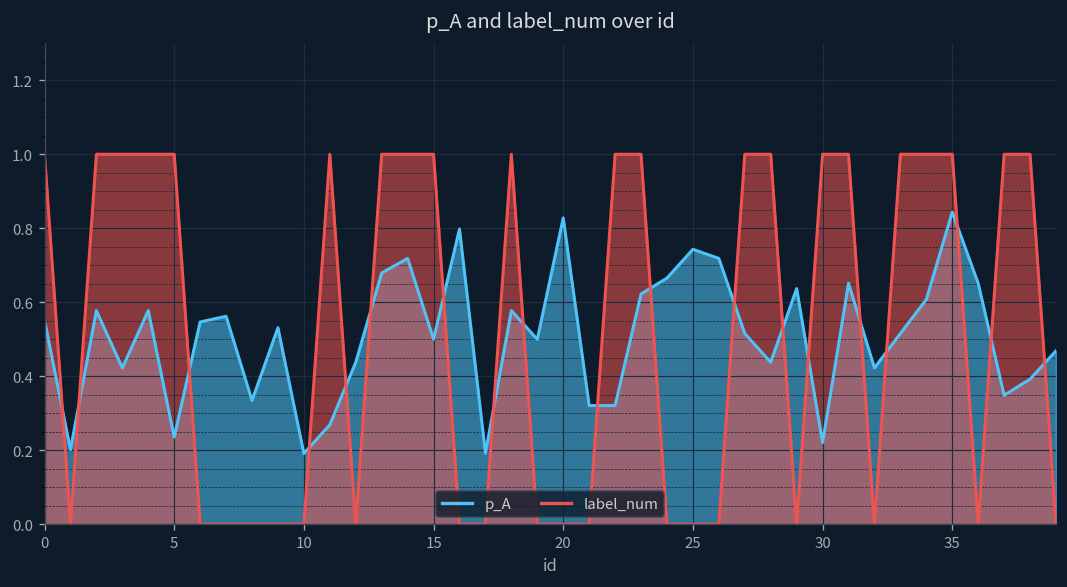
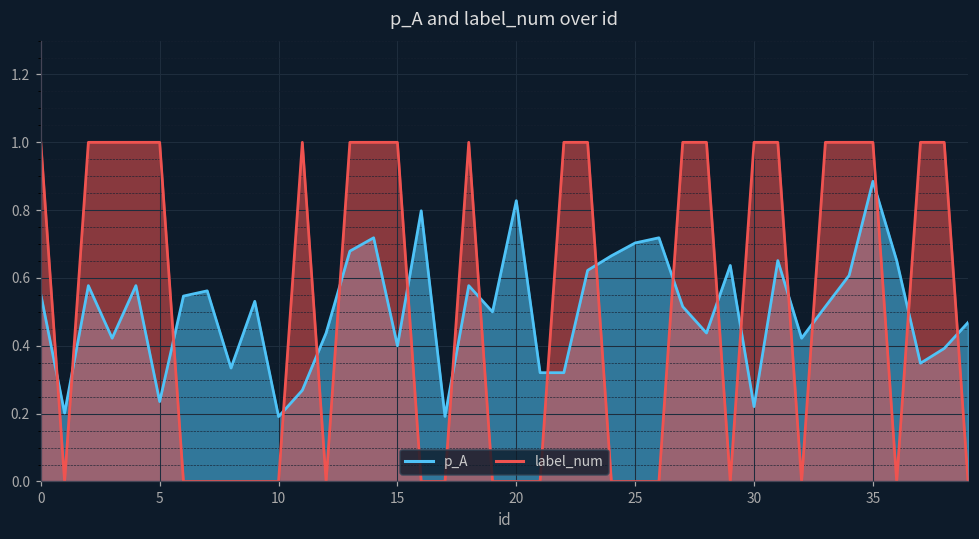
p_A, 15: 0.5 -> 0.4
p_A, 25: 0.74 -> 0.70
p_A, 35: 0.84 -> 0.89
